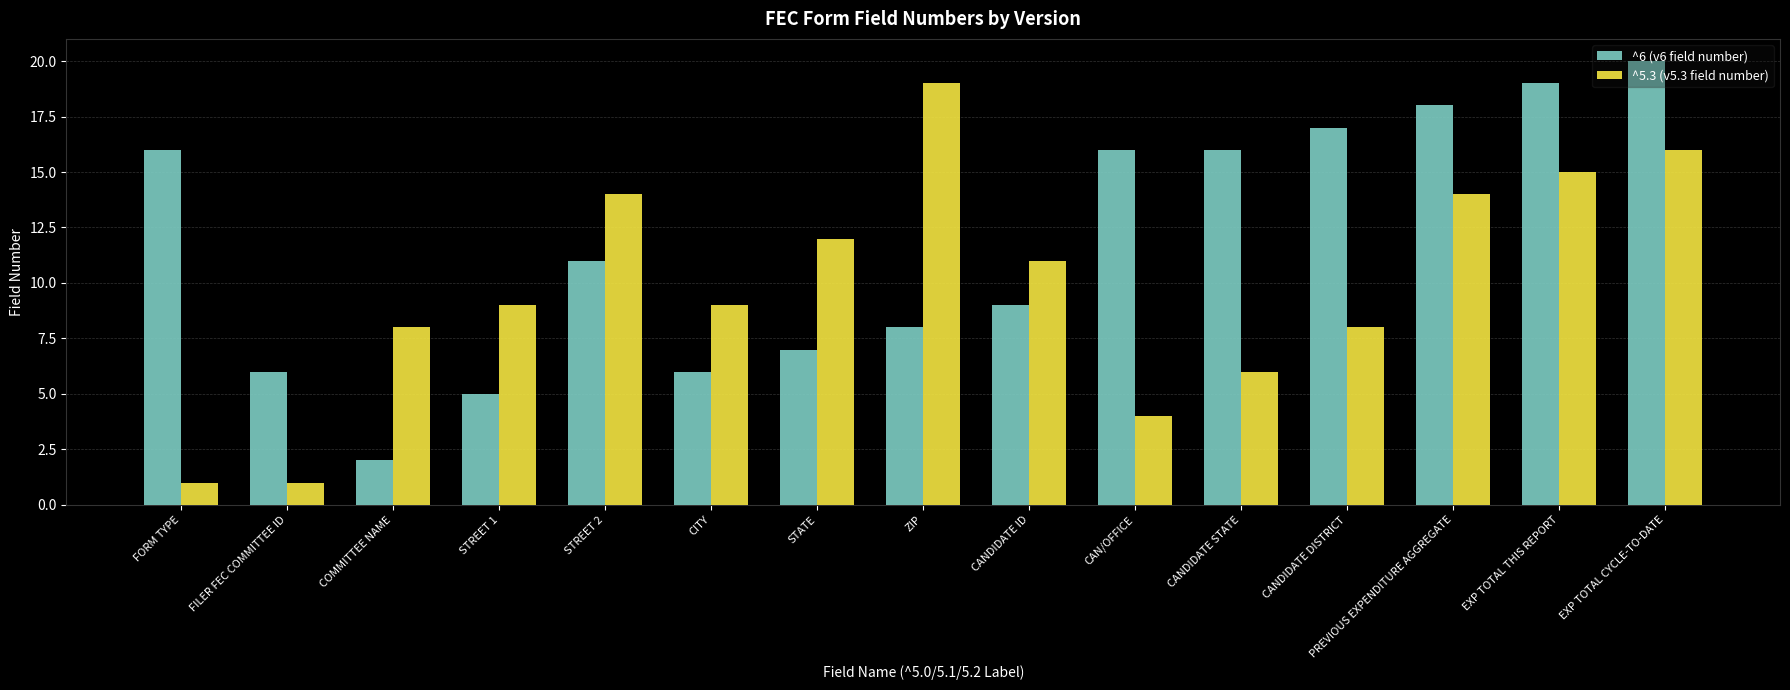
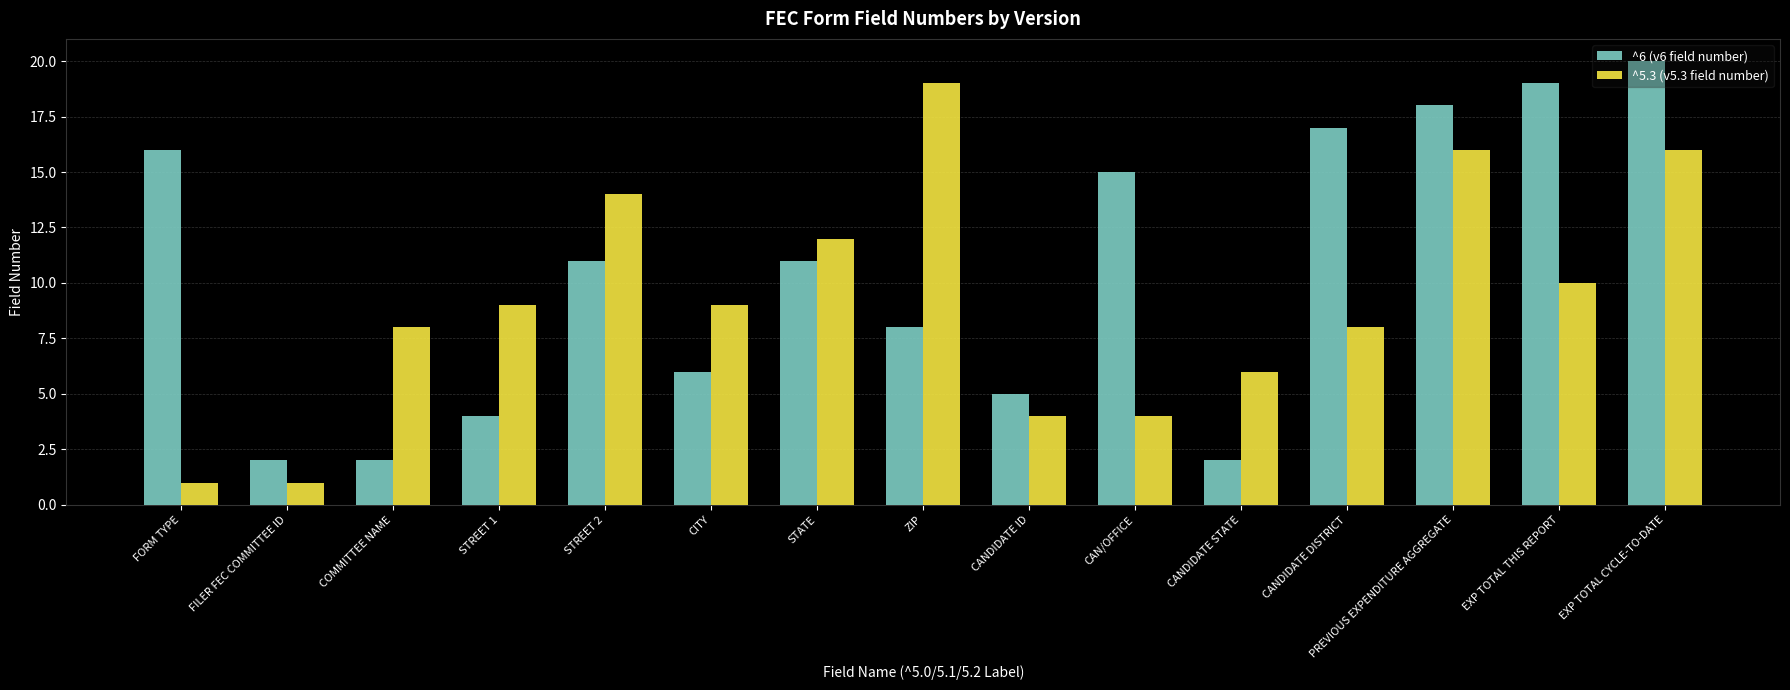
^6 (v6 field number), FILER FEC COMMITTEE ID: 6 -> 2
^6 (v6 field number), STREET 1: 5 -> 4
^6 (v6 field number), STATE: 7 -> 11
^6 (v6 field number), CANDIDATE ID: 9 -> 5
^5.3 (v5.3 field number), CANDIDATE ID: 11 -> 4
^6 (v6 field number), CAN/OFFICE: 16 -> 15
^6 (v6 field number), CANDIDATE STATE: 16 -> 2
^5.3 (v5.3 field number), PREVIOUS EXPENDITURE AGGREGATE: 14 -> 16
^5.3 (v5.3 field number), EXP TOTAL THIS REPORT: 15 -> 10
